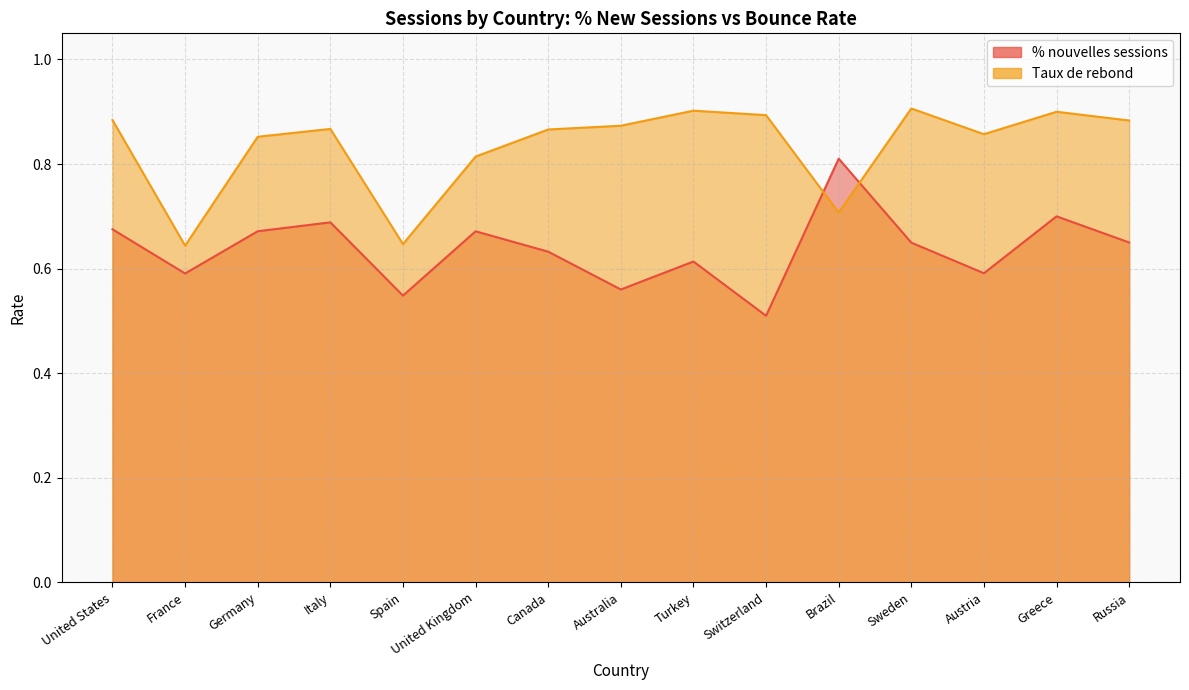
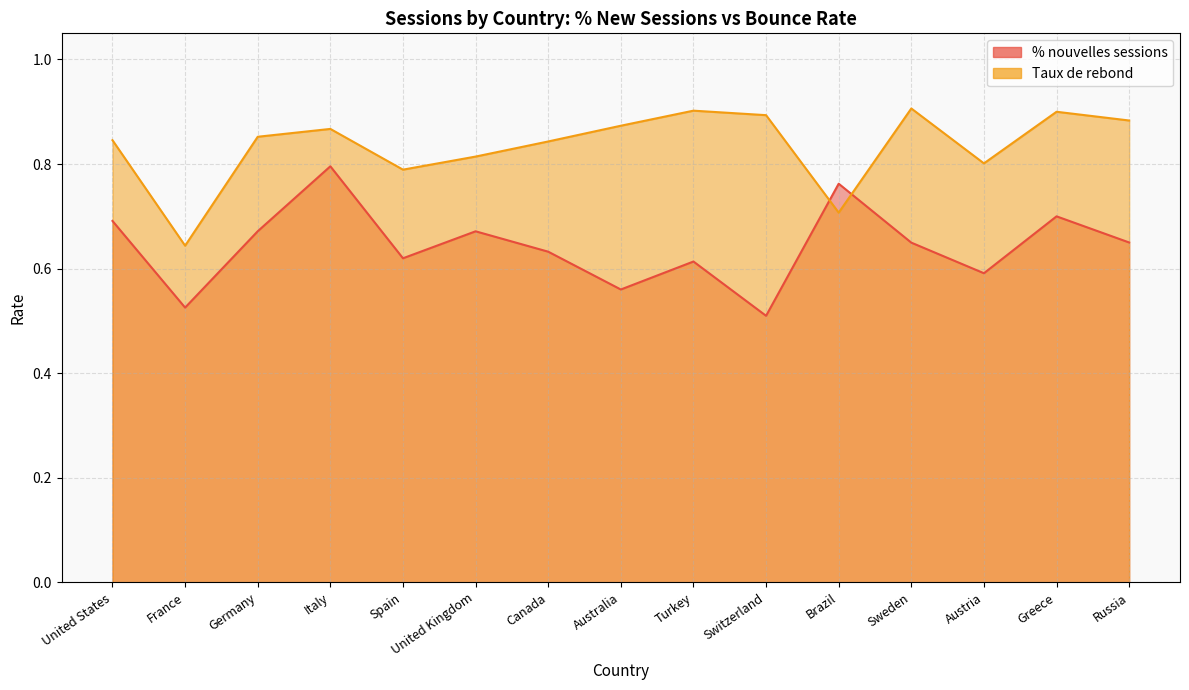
% nouvelles sessions, United States: 0.68 -> 0.69
Taux de rebond, United States: 0.88 -> 0.85
% nouvelles sessions, France: 0.59 -> 0.53
% nouvelles sessions, Italy: 0.69 -> 0.80
% nouvelles sessions, Spain: 0.55 -> 0.62
Taux de rebond, Spain: 0.65 -> 0.79
Taux de rebond, Canada: 0.87 -> 0.84
% nouvelles sessions, Brazil: 0.81 -> 0.76
Taux de rebond, Austria: 0.86 -> 0.80
